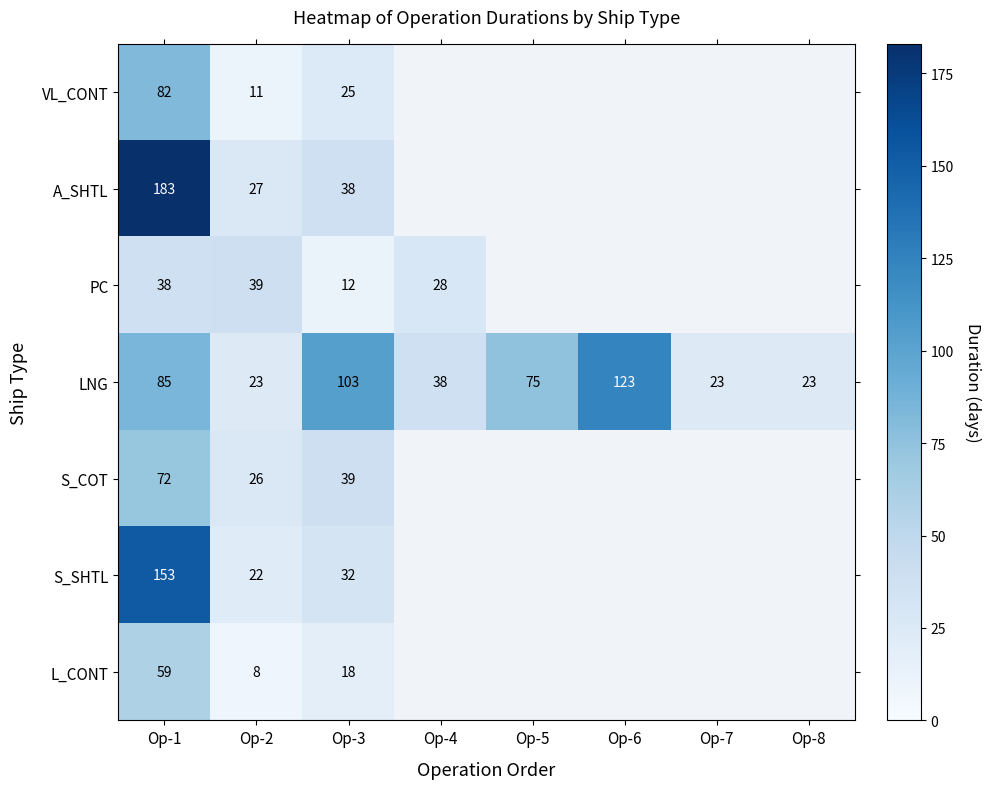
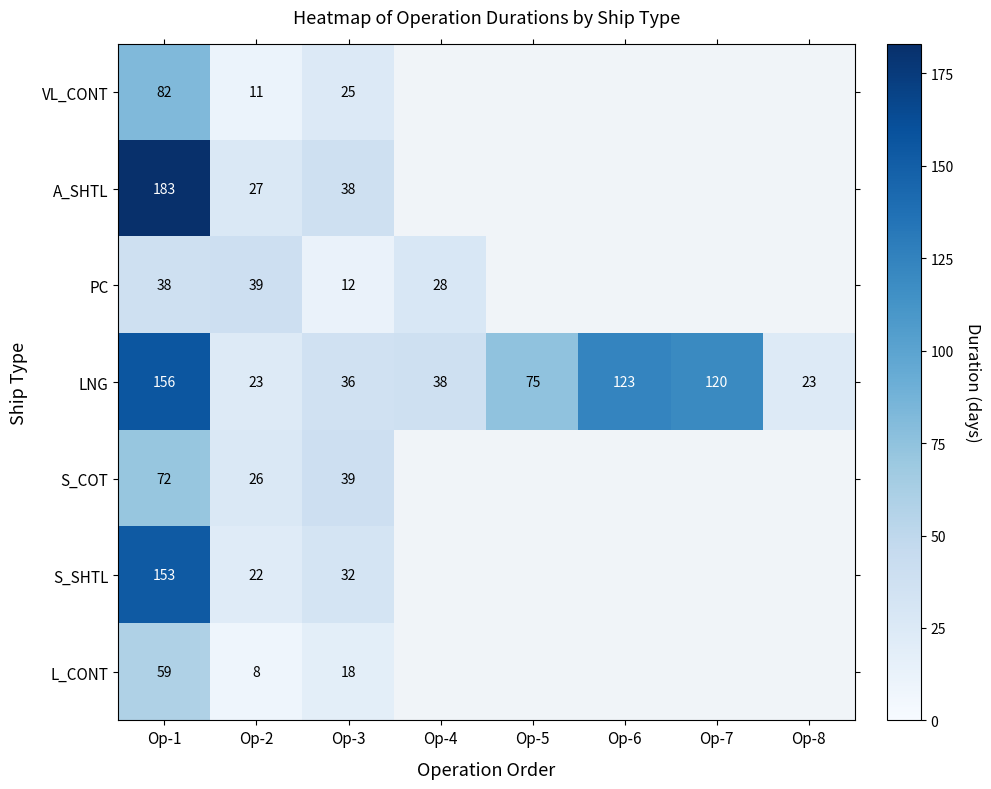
LNG, Op-1: 85 -> 156
LNG, Op-3: 103 -> 36
LNG, Op-7: 23 -> 120
